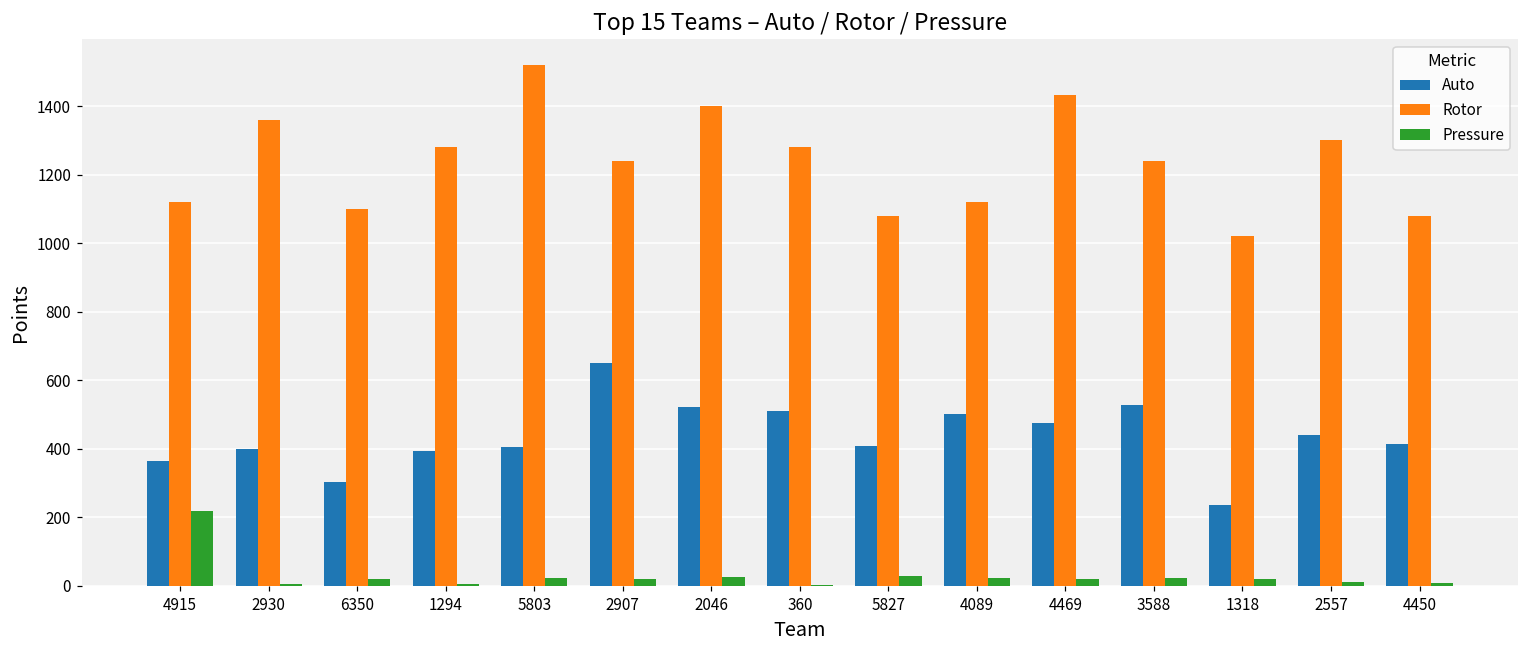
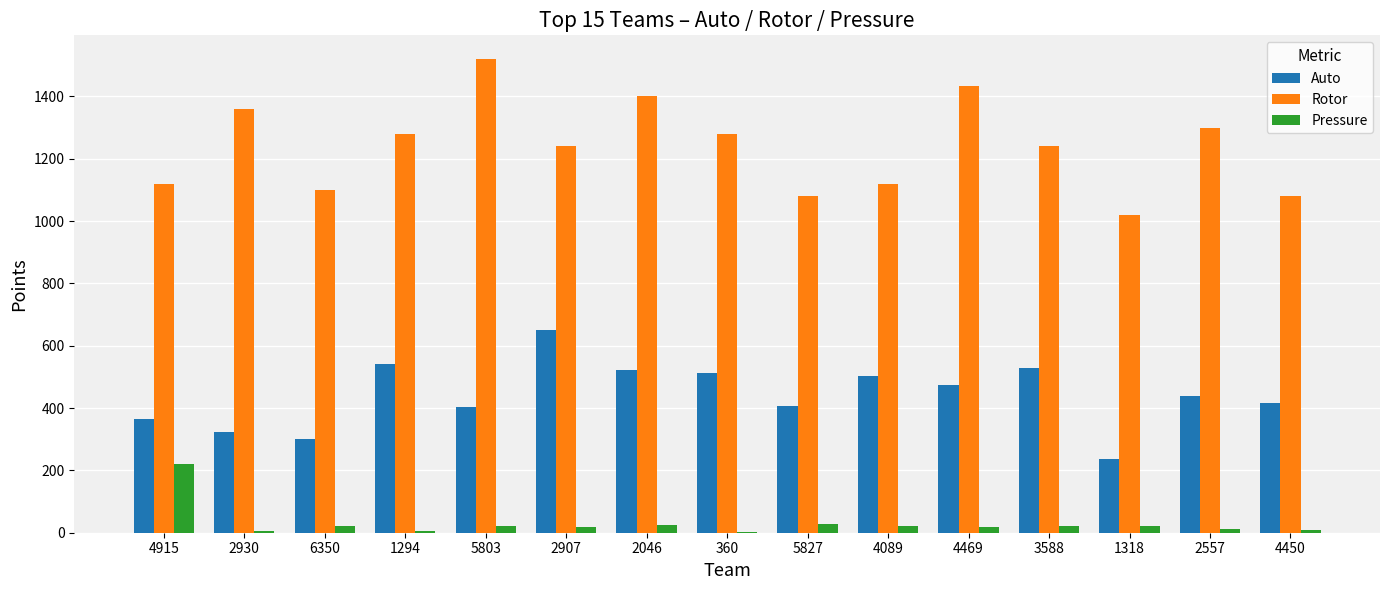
Auto, 2930: 400 -> 320
Auto, 1294: 390 -> 540
